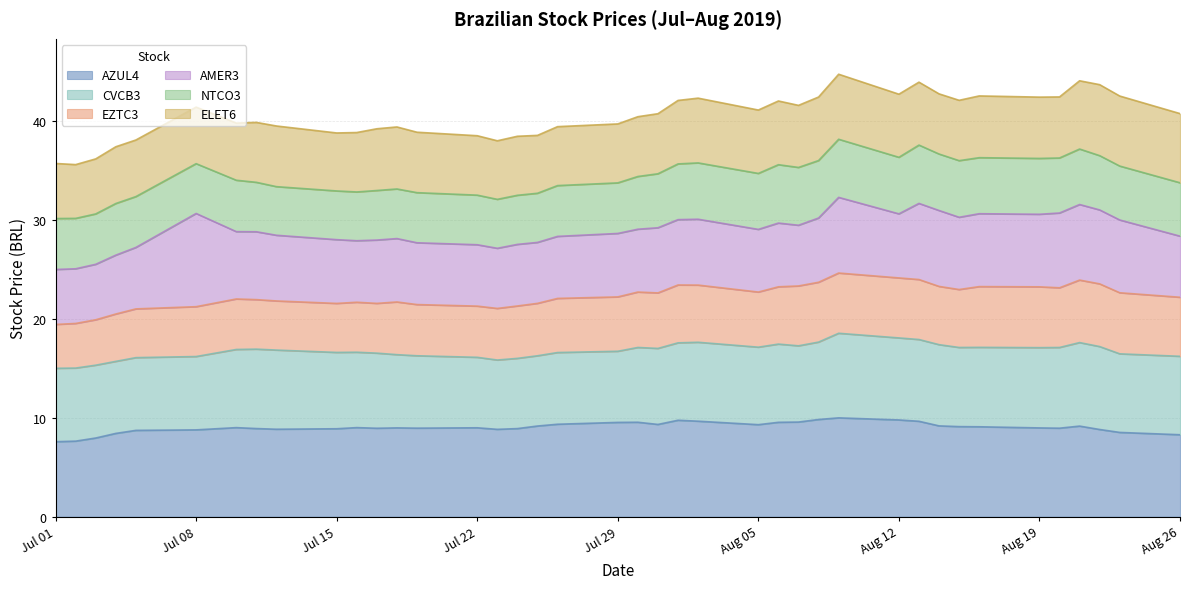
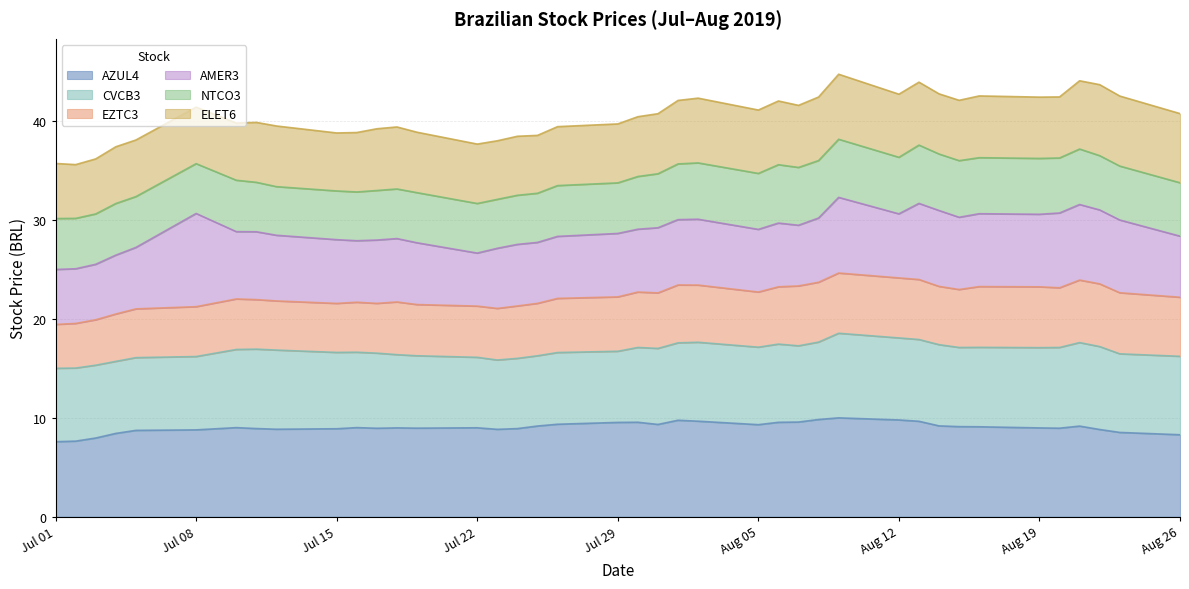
AMER3, Jul 22: 6 -> 5
